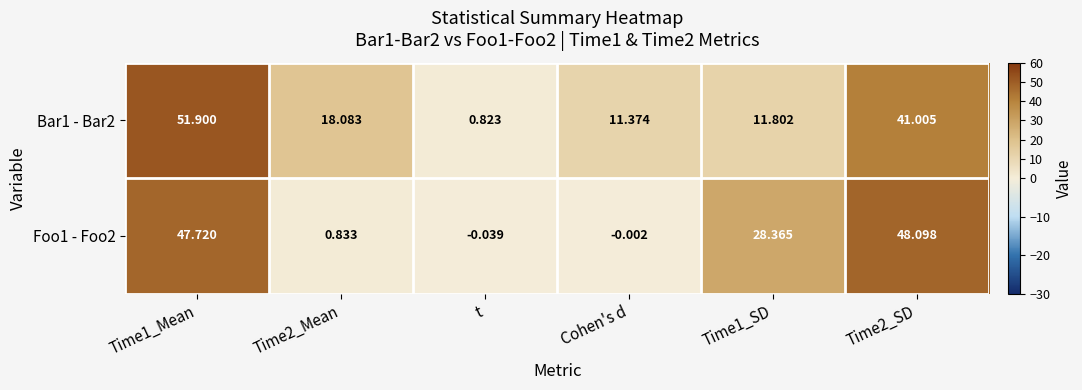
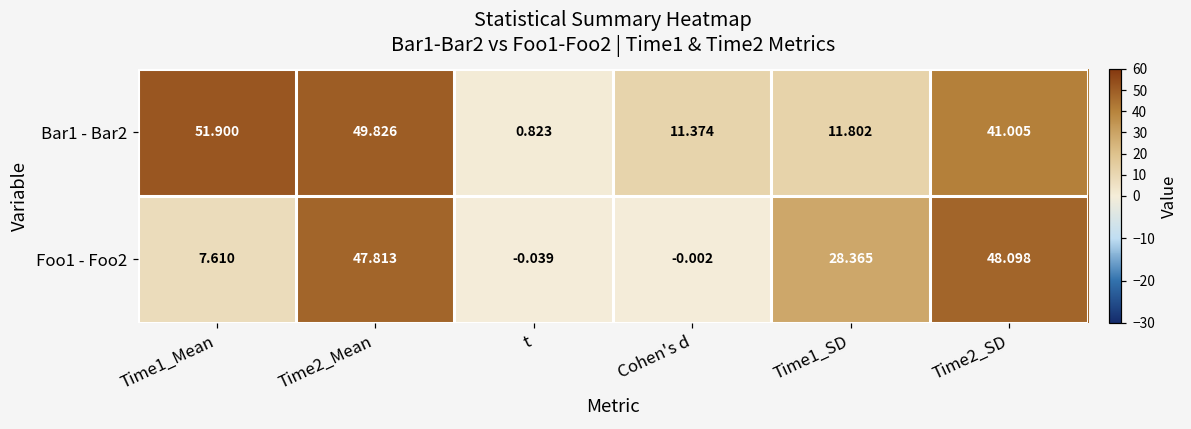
Bar1 - Bar2, Time2_Mean: 18.083 -> 49.826
Foo1 - Foo2, Time1_Mean: 47.720 -> 7.610
Foo1 - Foo2, Time2_Mean: 0.833 -> 47.813
